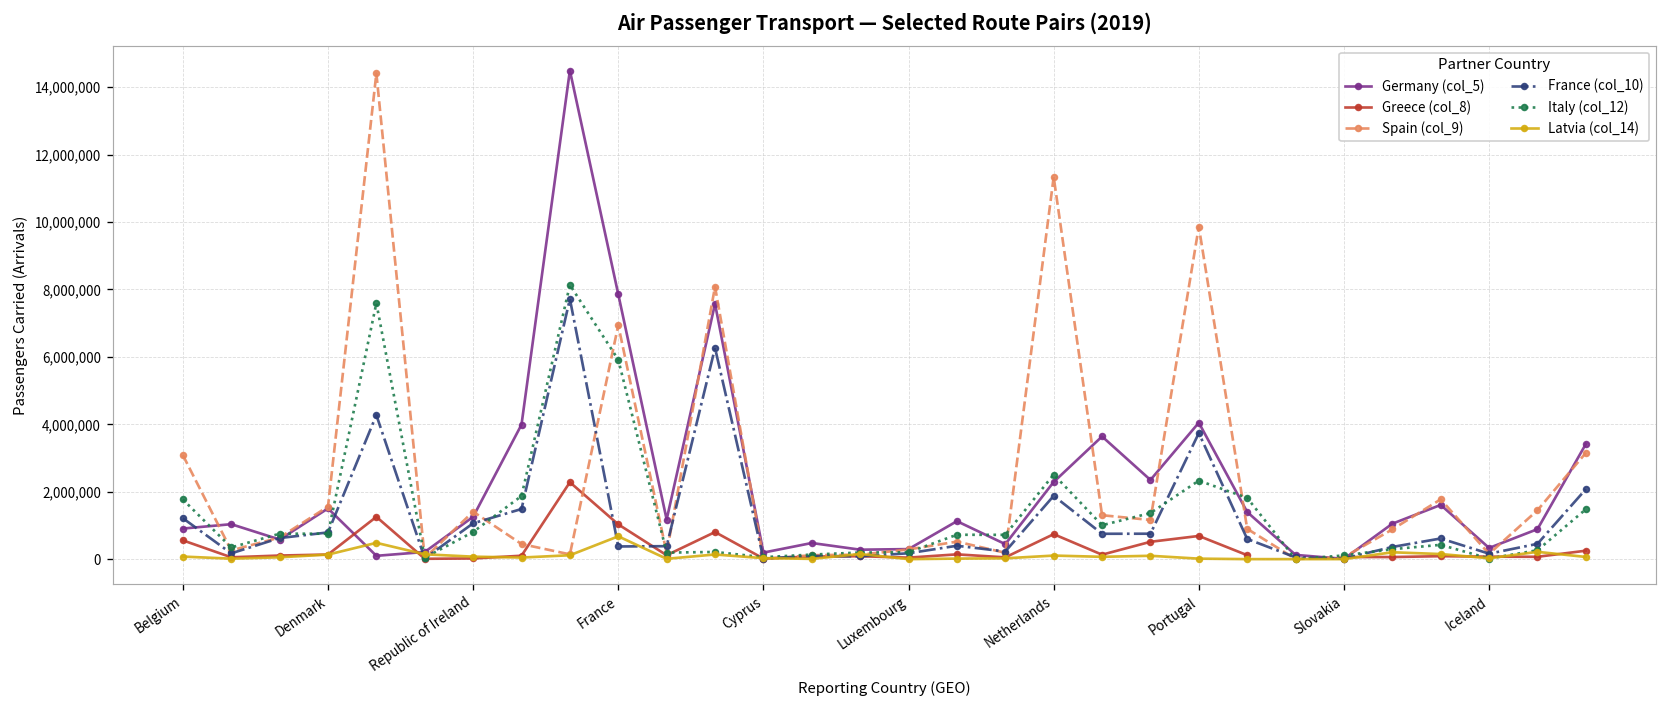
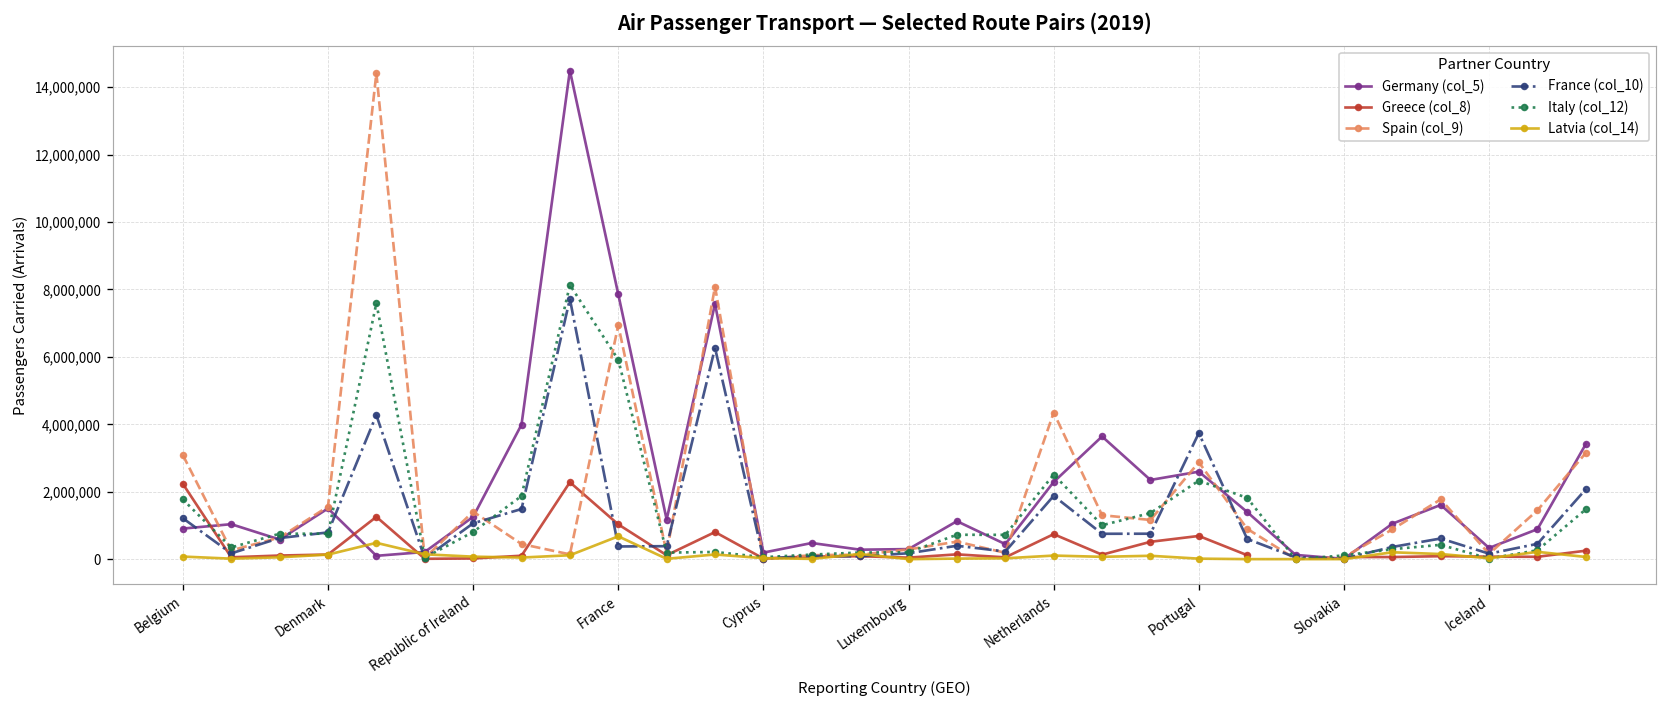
Greece (col_8), Belgium: 600,000 -> 2,200,000
Spain (col_9), Netherlands: 11,300,000 -> 4,300,000
Germany (col_5), Portugal: 4,000,000 -> 2,600,000
Spain (col_9), Portugal: 9,900,000 -> 2,900,000
